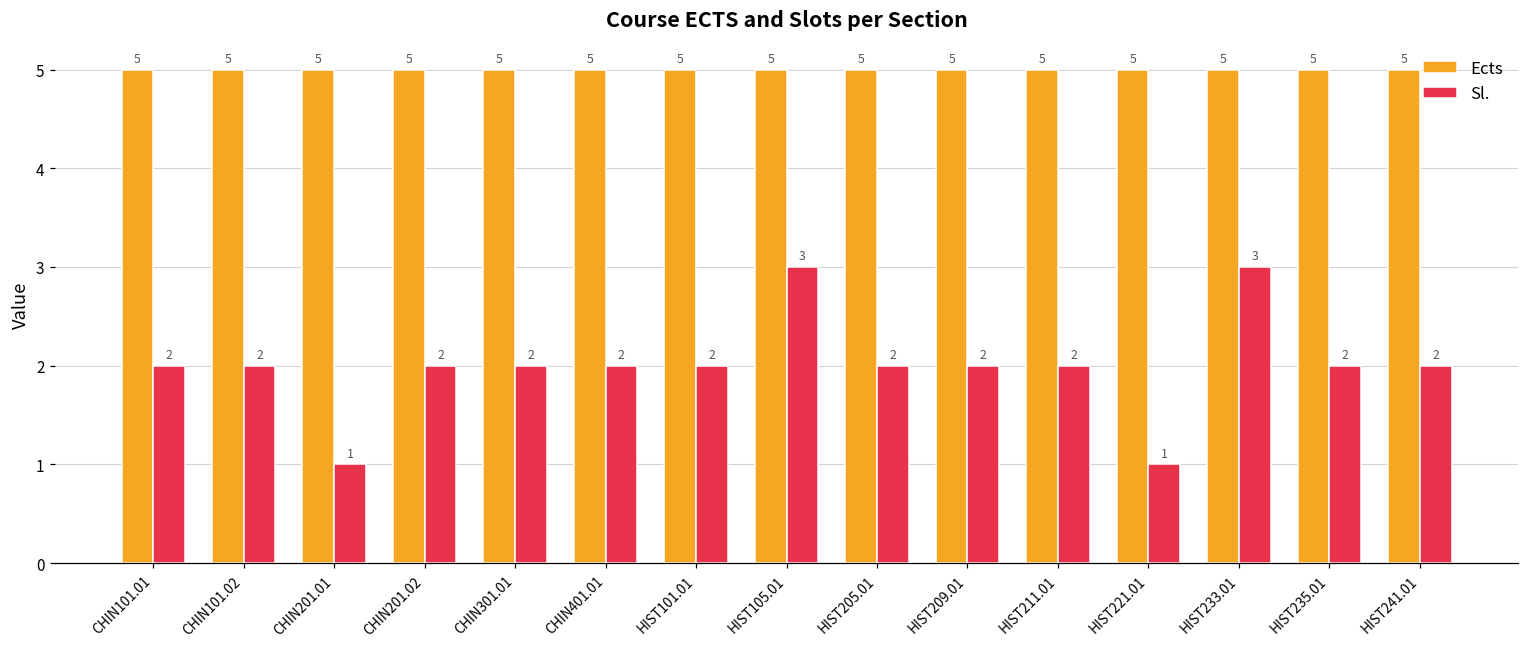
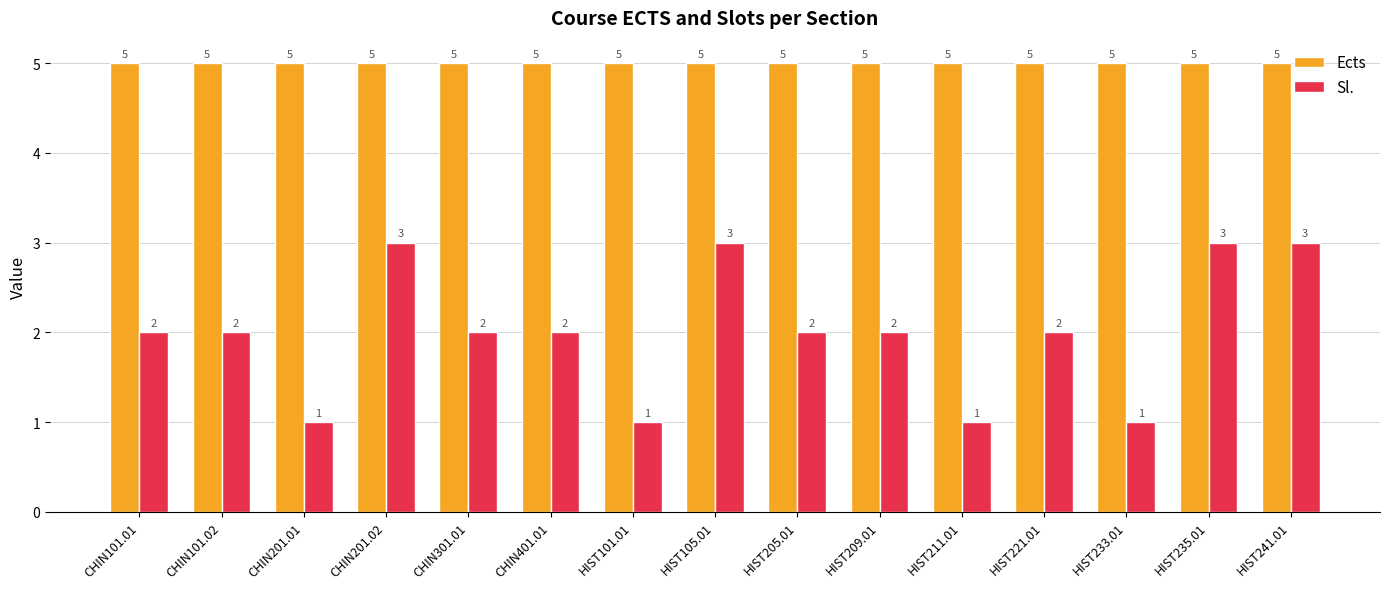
Sl., CHIN201.02: 2 -> 3
Sl., HIST101.01: 2 -> 1
Sl., HIST211.01: 2 -> 1
Sl., HIST221.01: 1 -> 2
Sl., HIST233.01: 3 -> 1
Sl., HIST235.01: 2 -> 3
Sl., HIST241.01: 2 -> 3
